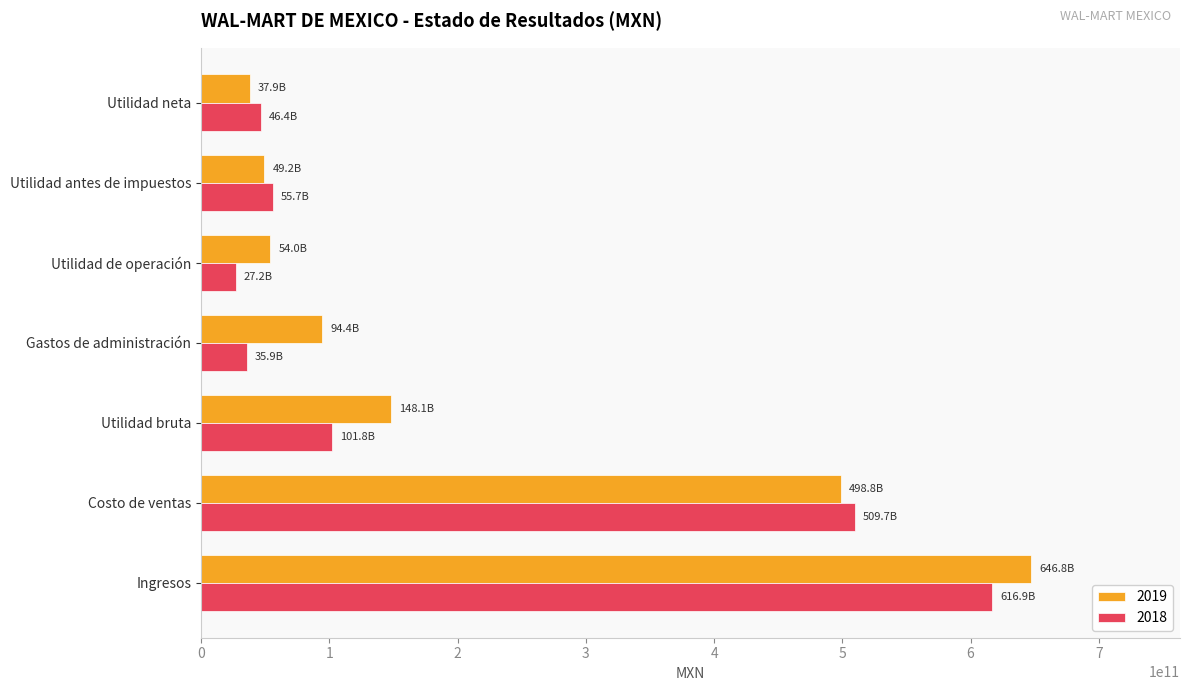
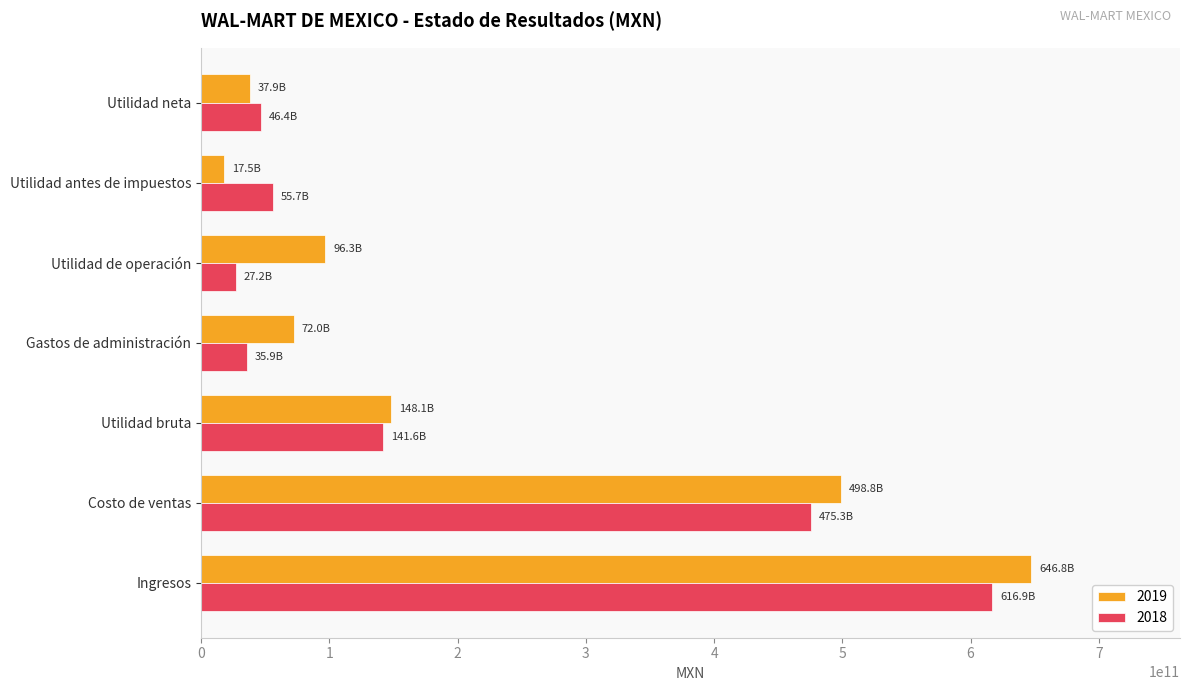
2019, Utilidad antes de impuestos: 49.2B -> 17.5B
2019, Utilidad de operación: 54.0B -> 96.3B
2019, Gastos de administración: 94.4B -> 72.0B
2018, Utilidad bruta: 101.8B -> 141.6B
2018, Costo de ventas: 509.7B -> 475.3B
